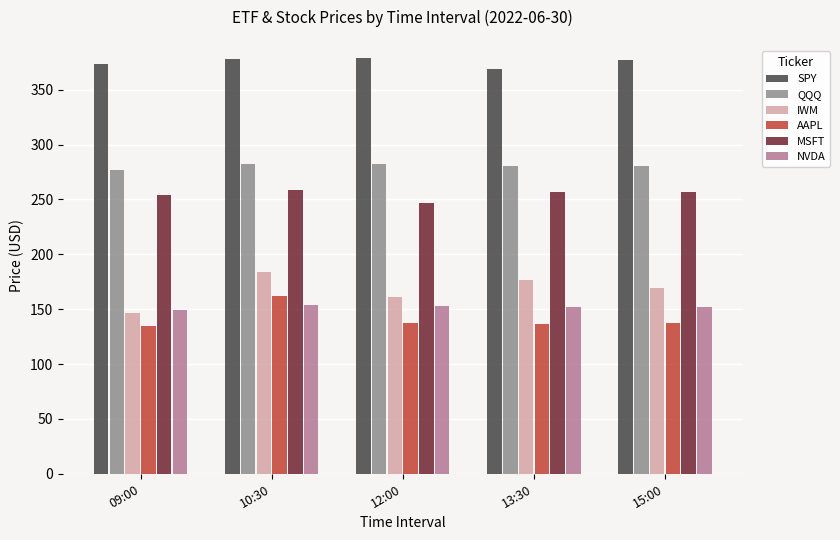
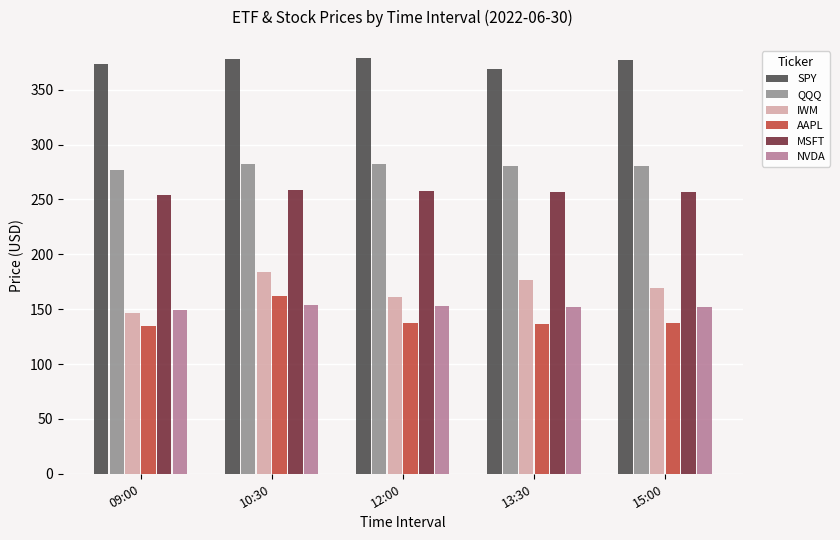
MSFT, 12:00: 247 -> 258
